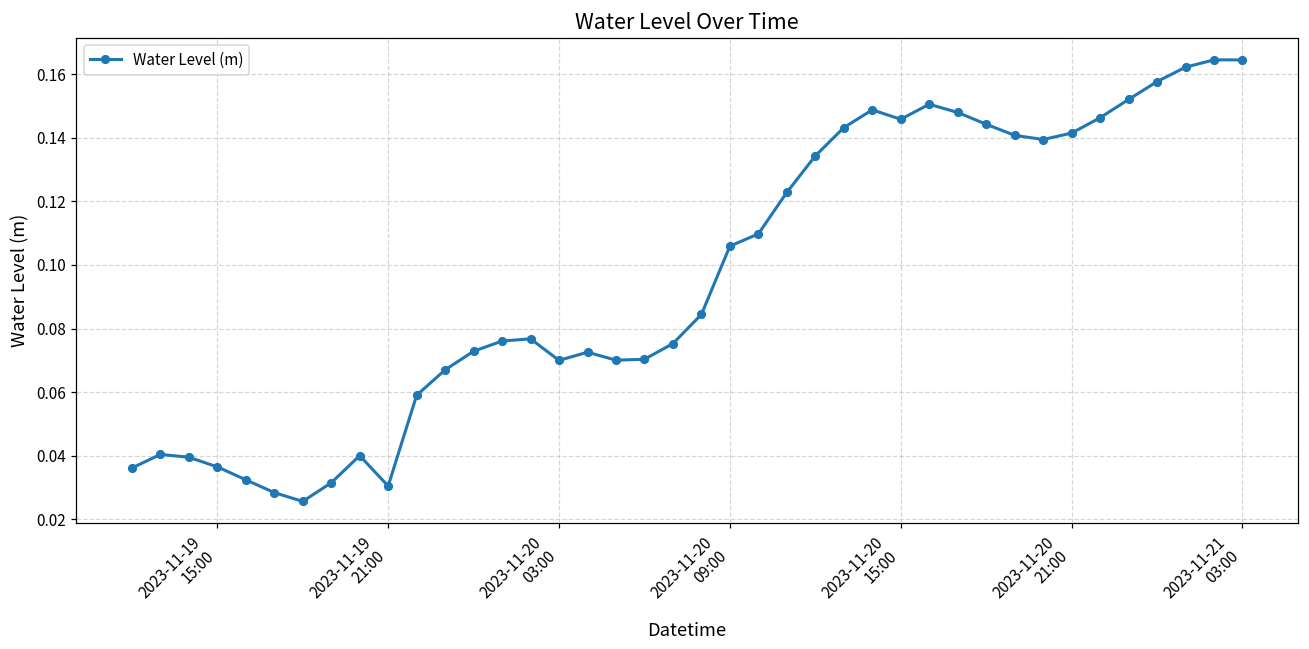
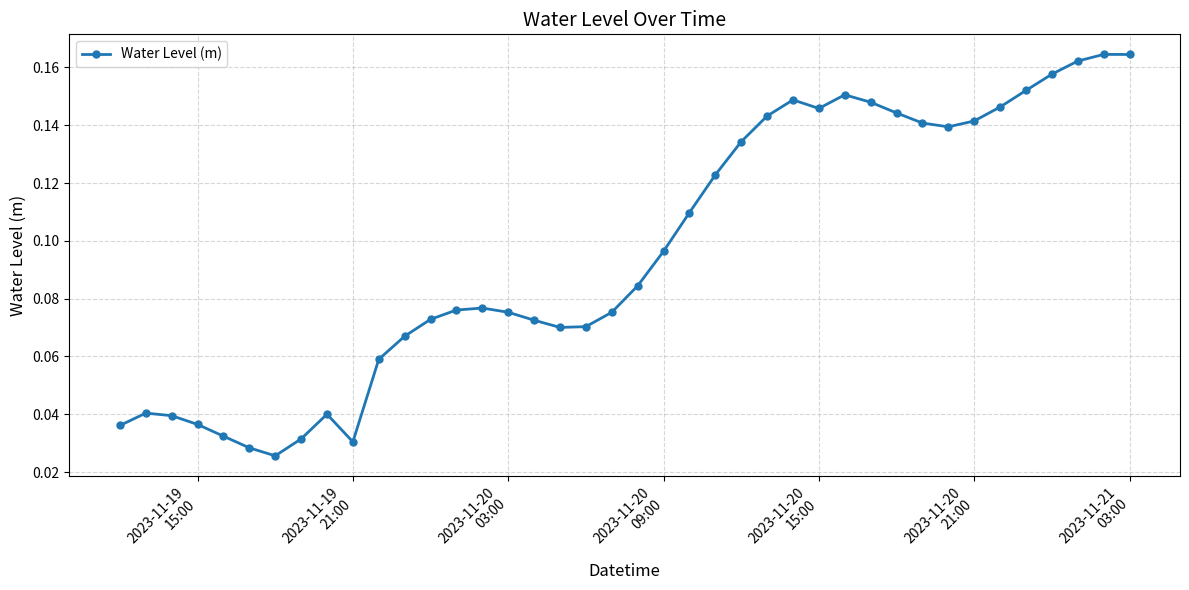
2023-11-20 03:00: 0.070 -> 0.075
2023-11-20 09:00: 0.106 -> 0.096
